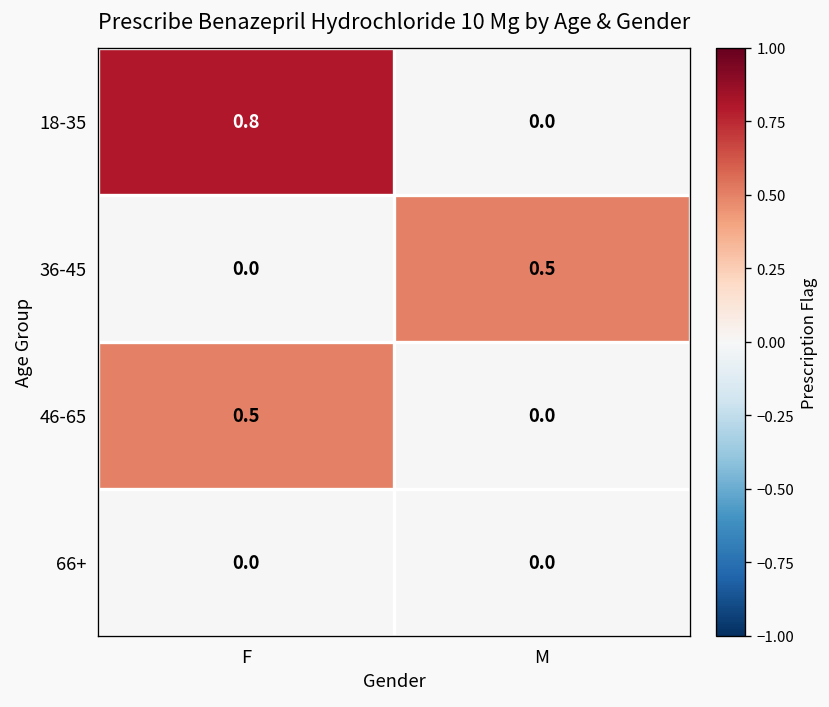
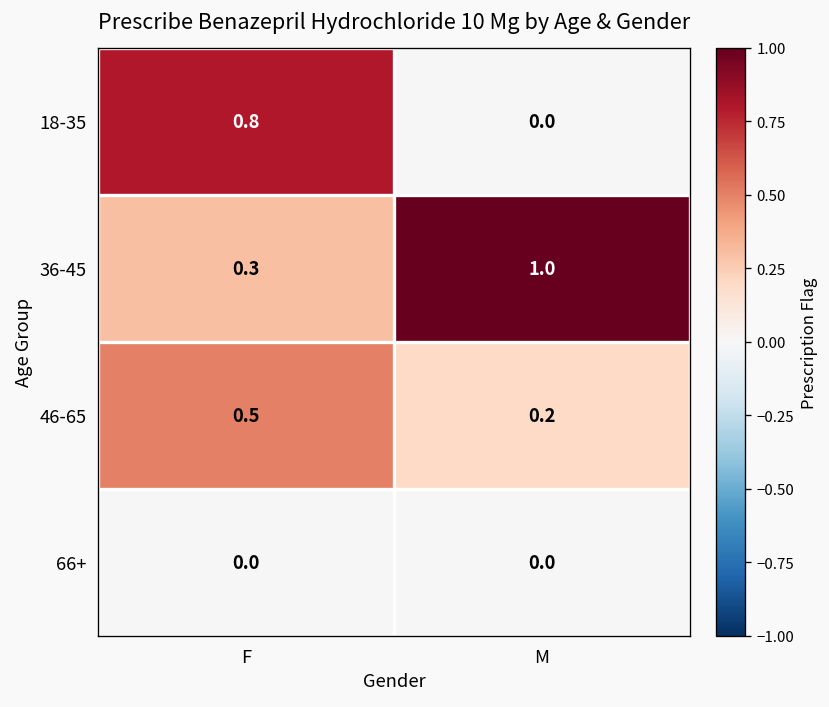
36-45, F: 0.0 -> 0.3
36-45, M: 0.5 -> 1.0
46-65, M: 0.0 -> 0.2
